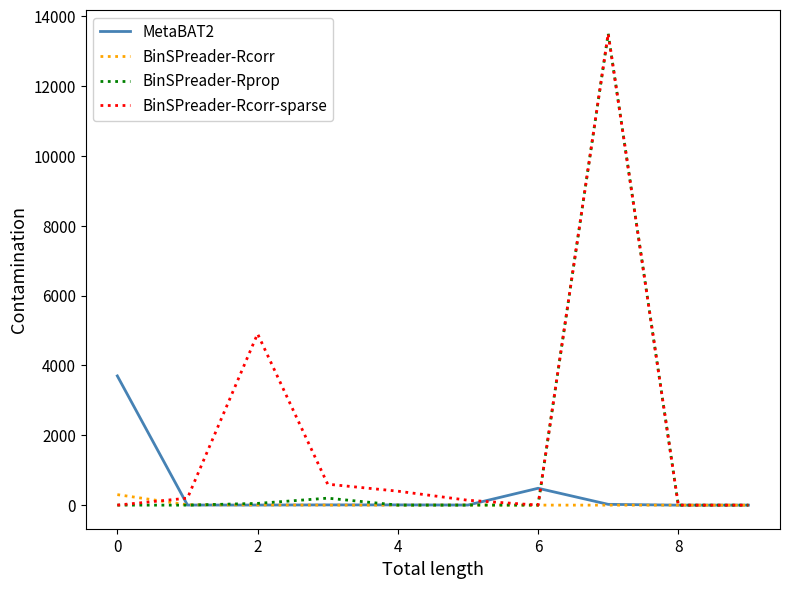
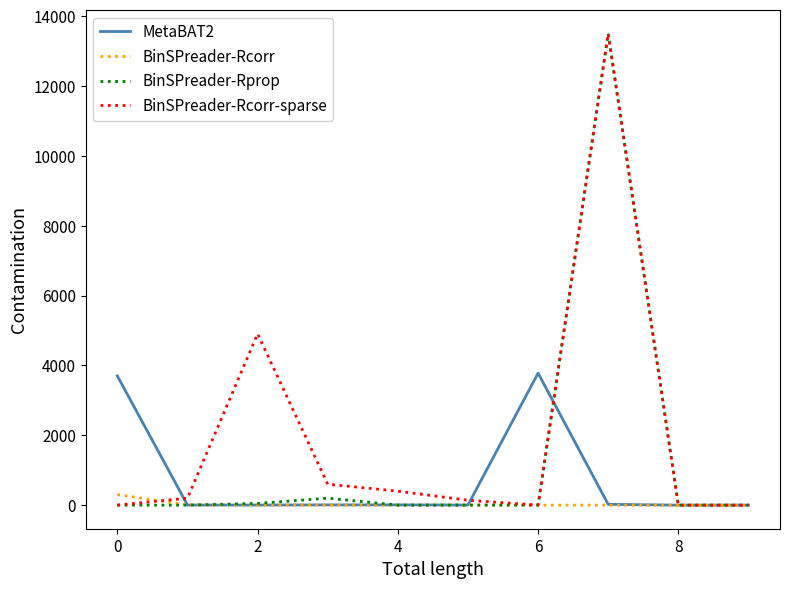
MetaBAT2, 6: 500 -> 3800
